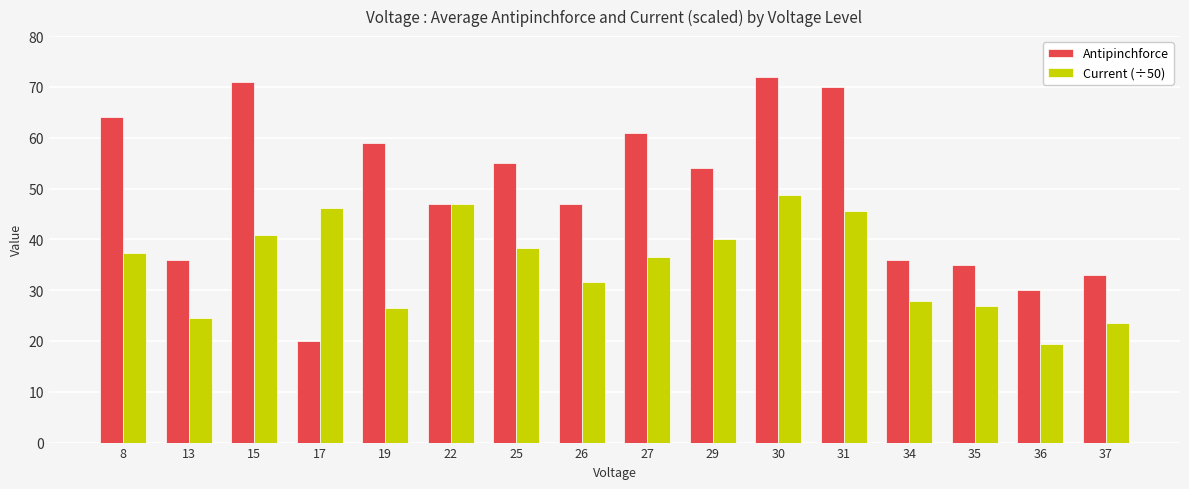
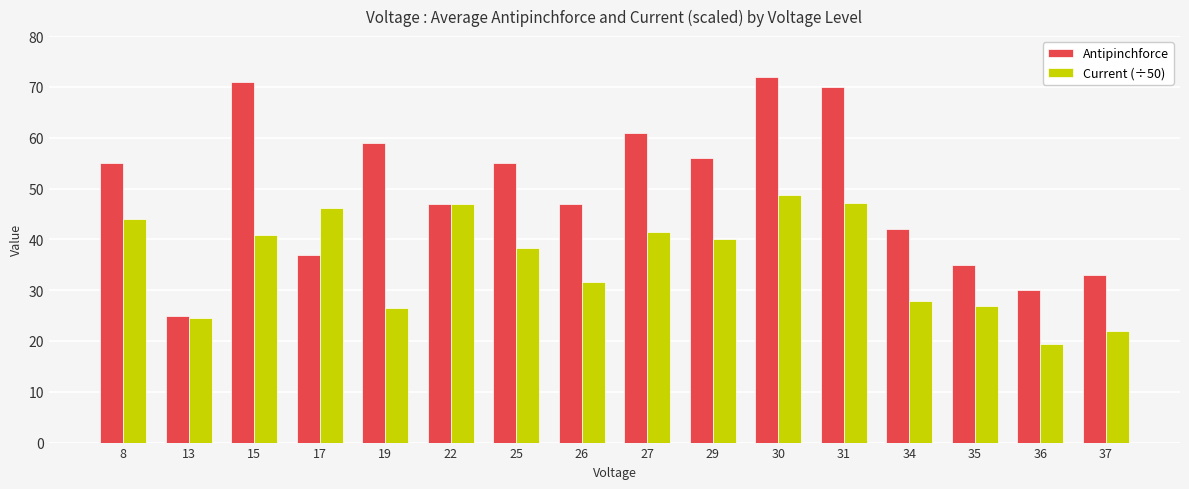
Antipinchforce, 8: 64 -> 55
Current (÷50), 8: 37 -> 44
Antipinchforce, 13: 36 -> 25
Antipinchforce, 17: 20 -> 37
Current (÷50), 27: 37 -> 41
Antipinchforce, 29: 54 -> 56
Current (÷50), 31: 46 -> 47
Antipinchforce, 34: 36 -> 42
Current (÷50), 37: 24 -> 22
